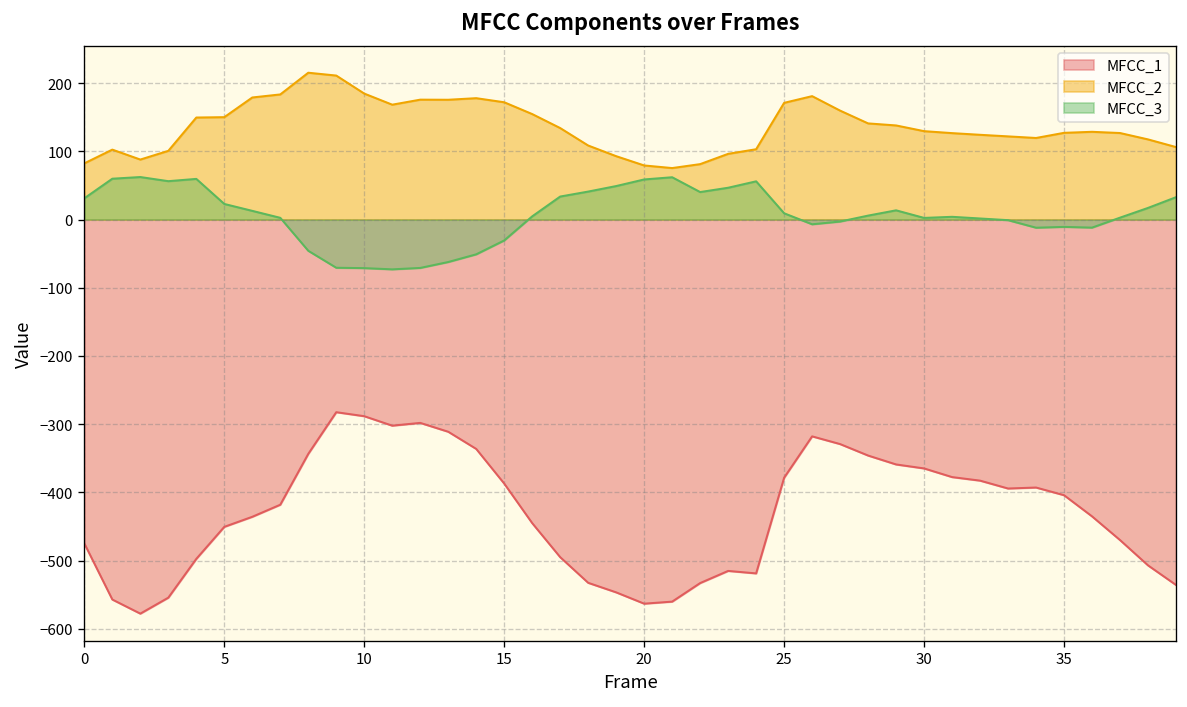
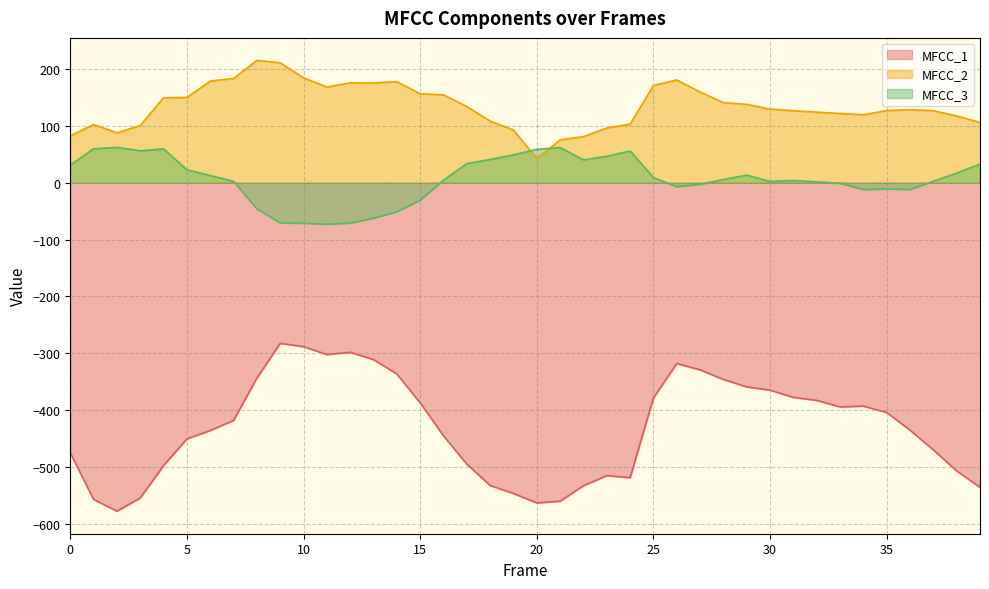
MFCC_2, 15: 170 -> 160
MFCC_2, 20: 80 -> 40
